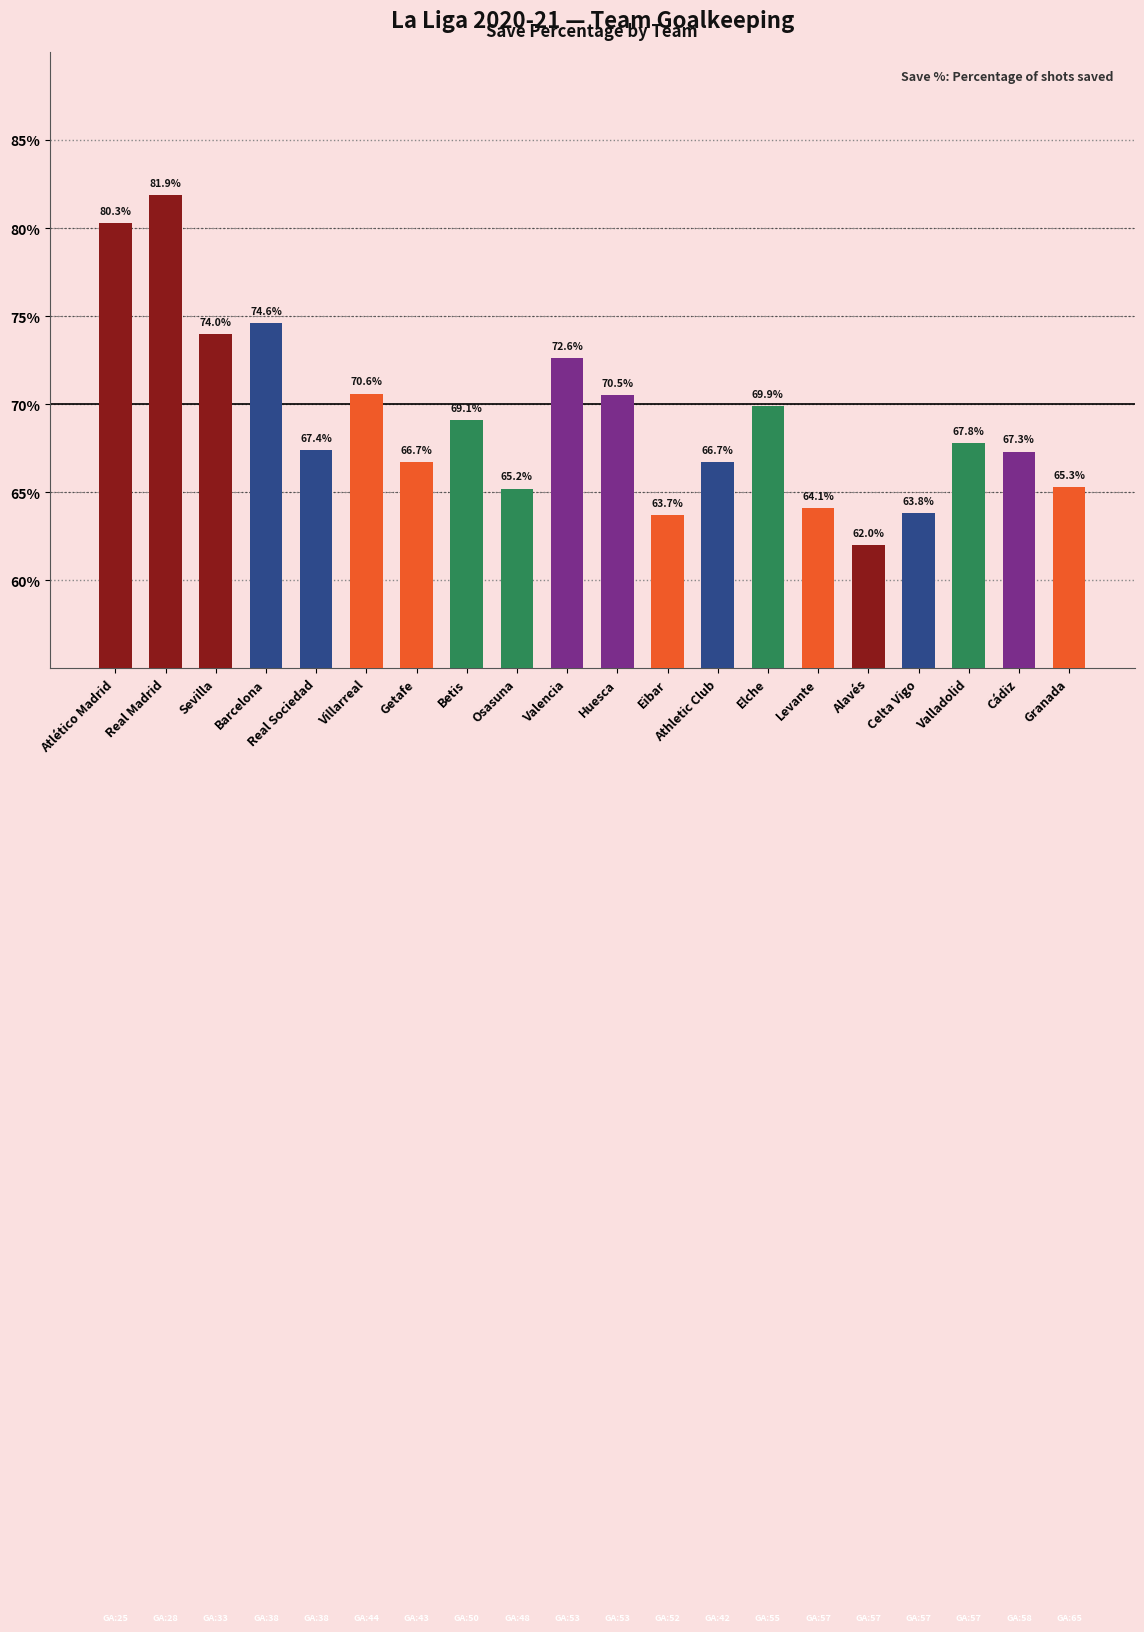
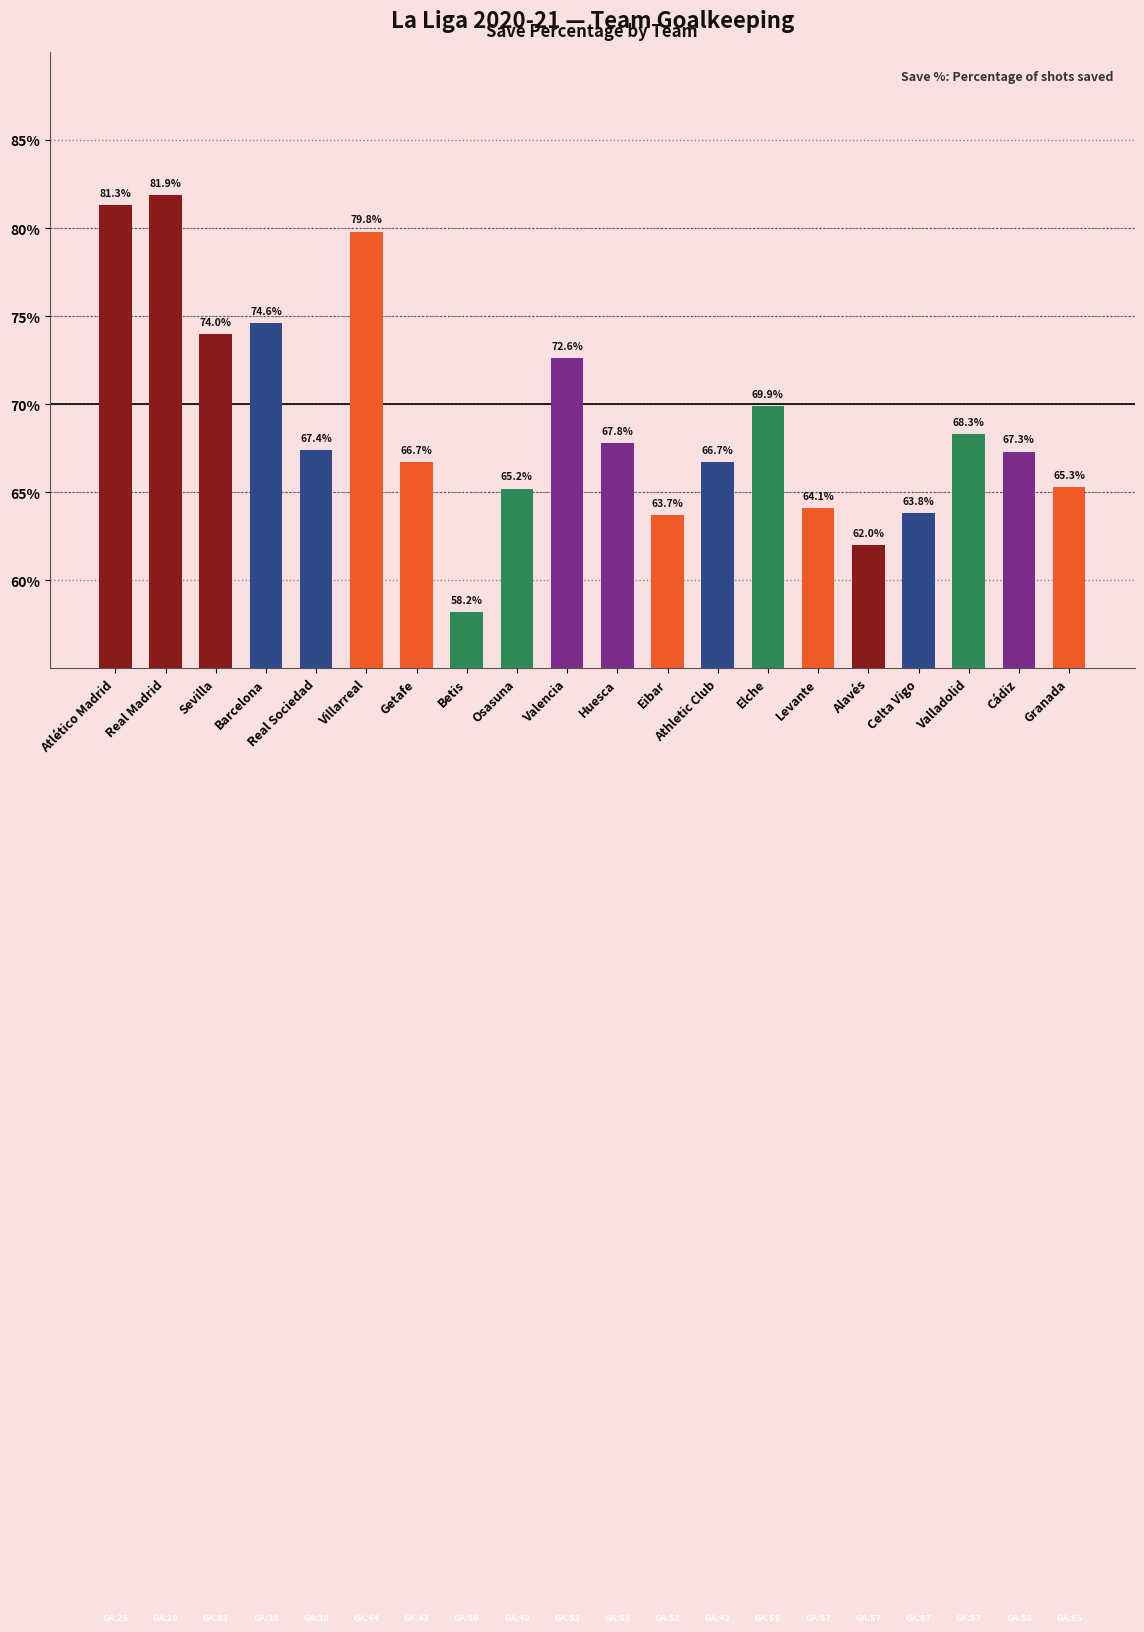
Atlético Madrid: 80.3% -> 81.3%
Villarreal: 70.6% -> 79.8%
Betis: 69.1% -> 58.2%
Huesca: 70.5% -> 67.8%
Valladolid: 67.8% -> 68.3%
